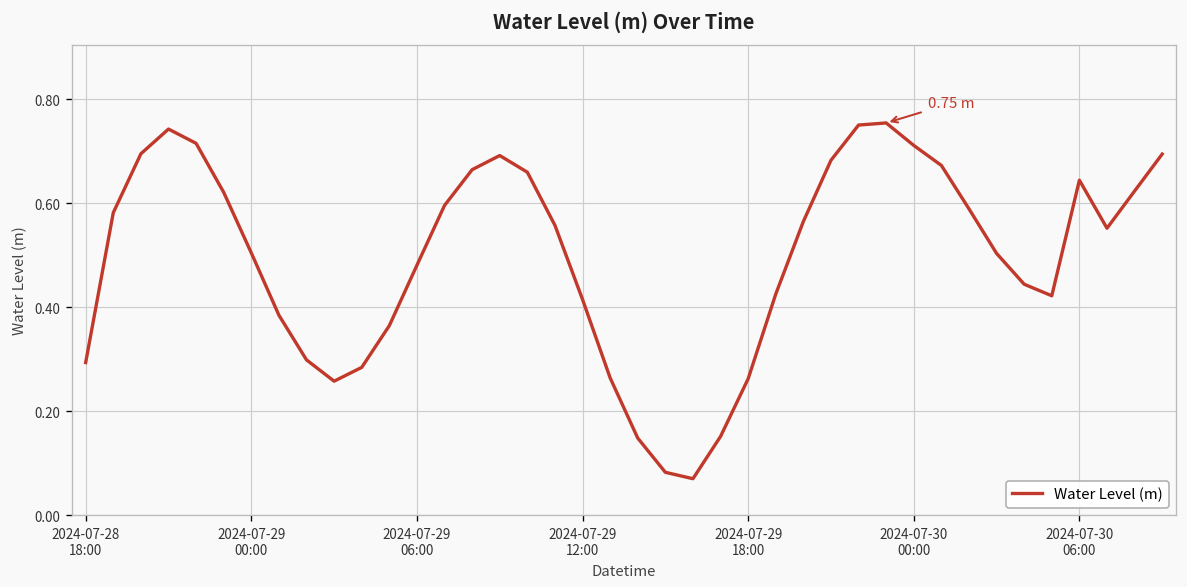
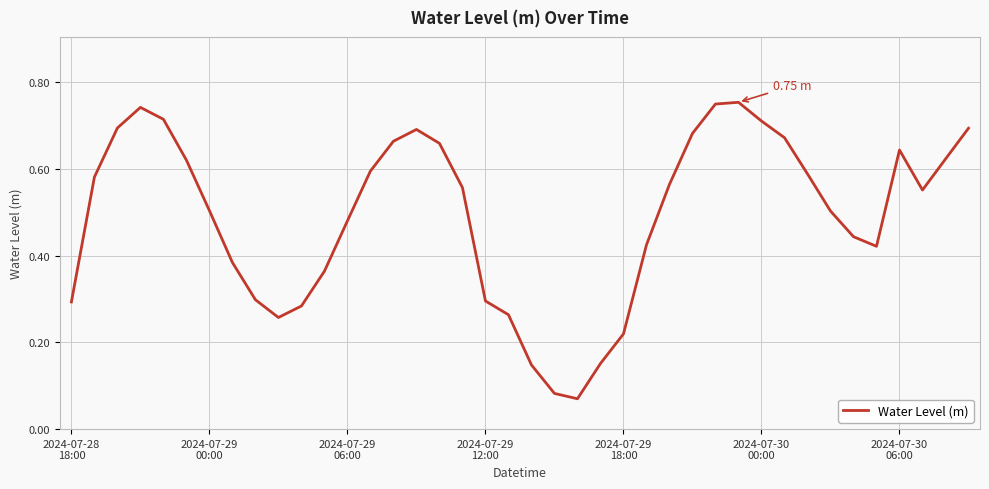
2024-07-29 12:00: 0.41 -> 0.30
2024-07-29 18:00: 0.26 -> 0.22
